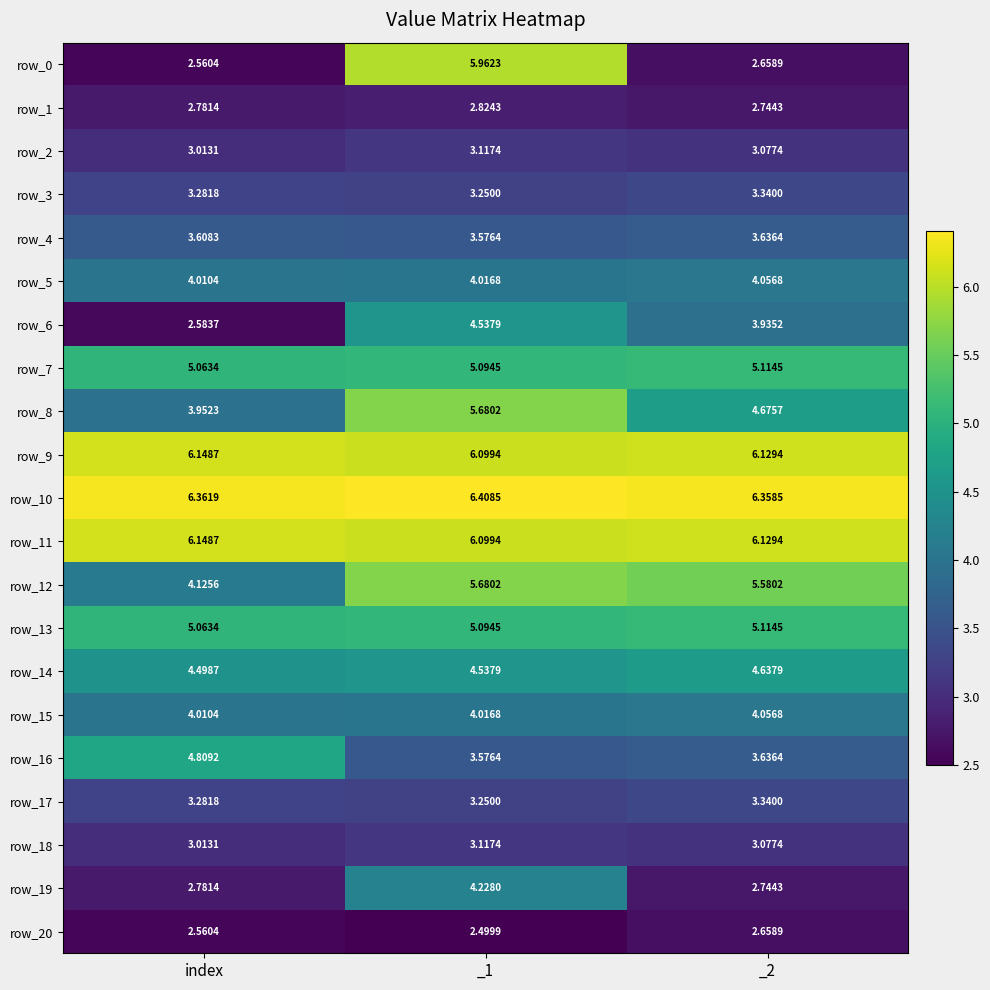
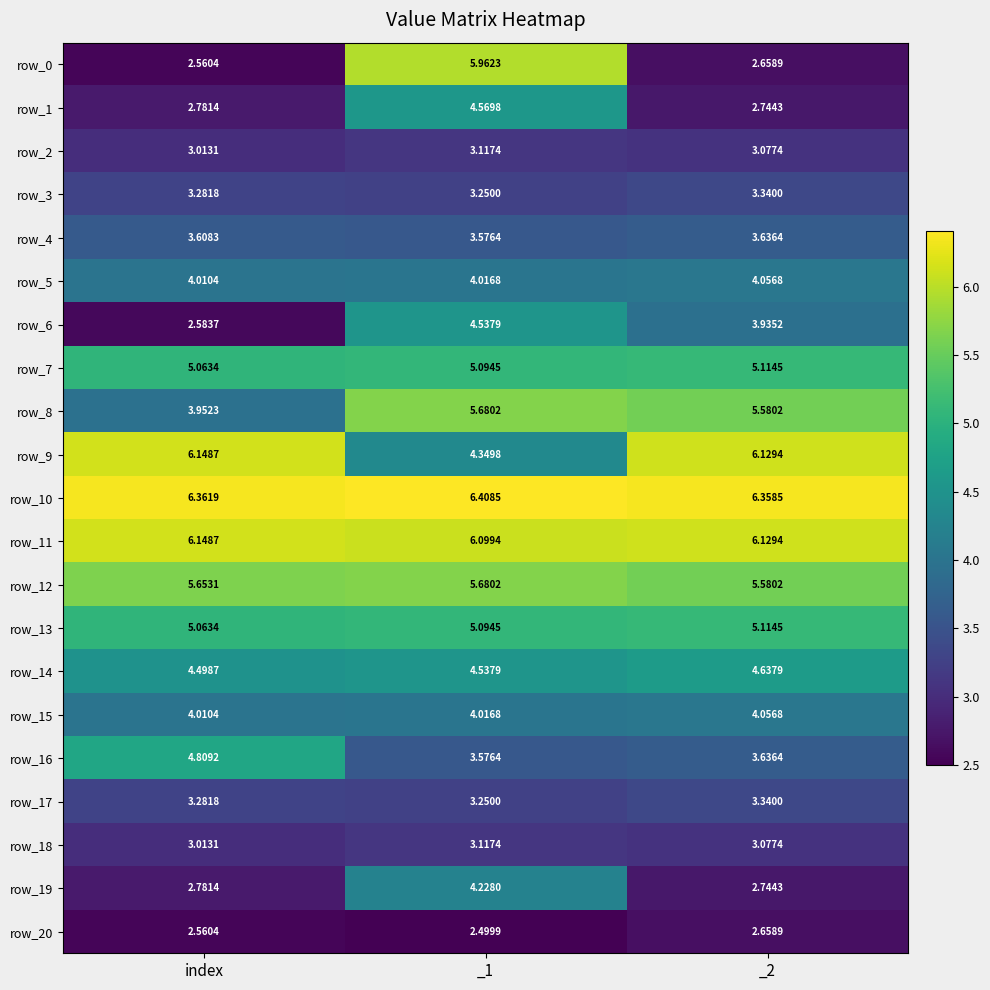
row_1, _1: 2.8243 -> 4.5698
row_8, _2: 4.6757 -> 5.5802
row_9, _1: 6.0994 -> 4.3498
row_12, index: 4.1256 -> 5.6531
